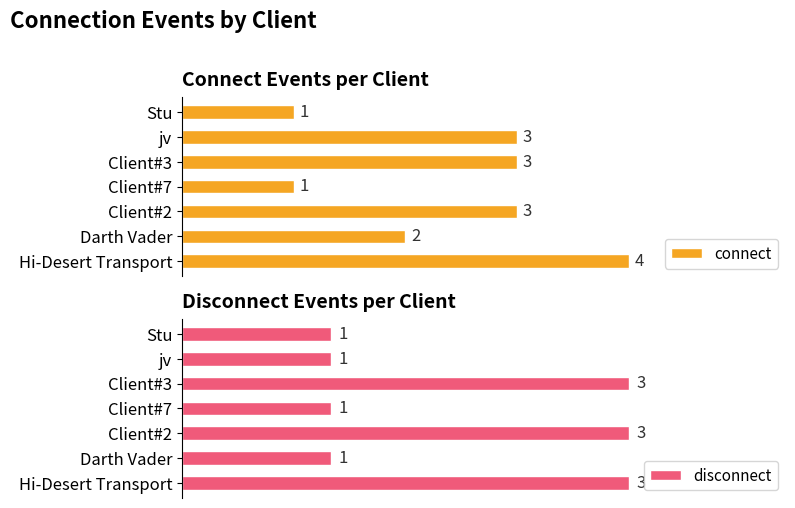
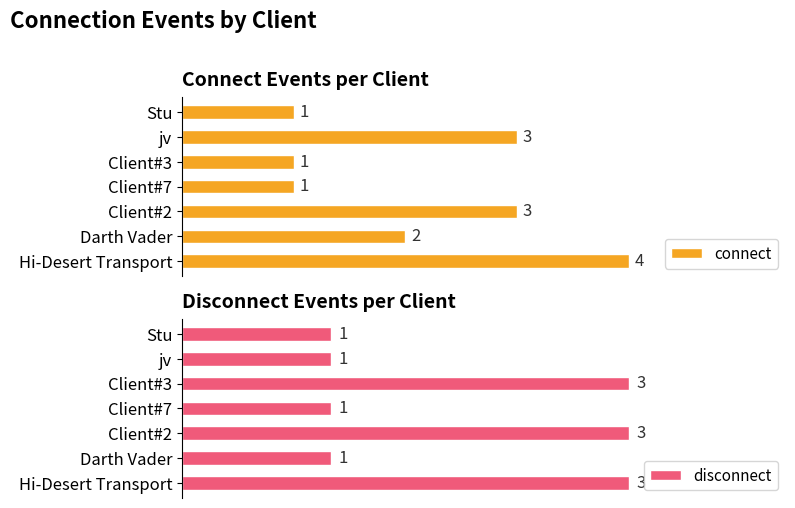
Connect Events per Client, Client#3: 3 -> 1
